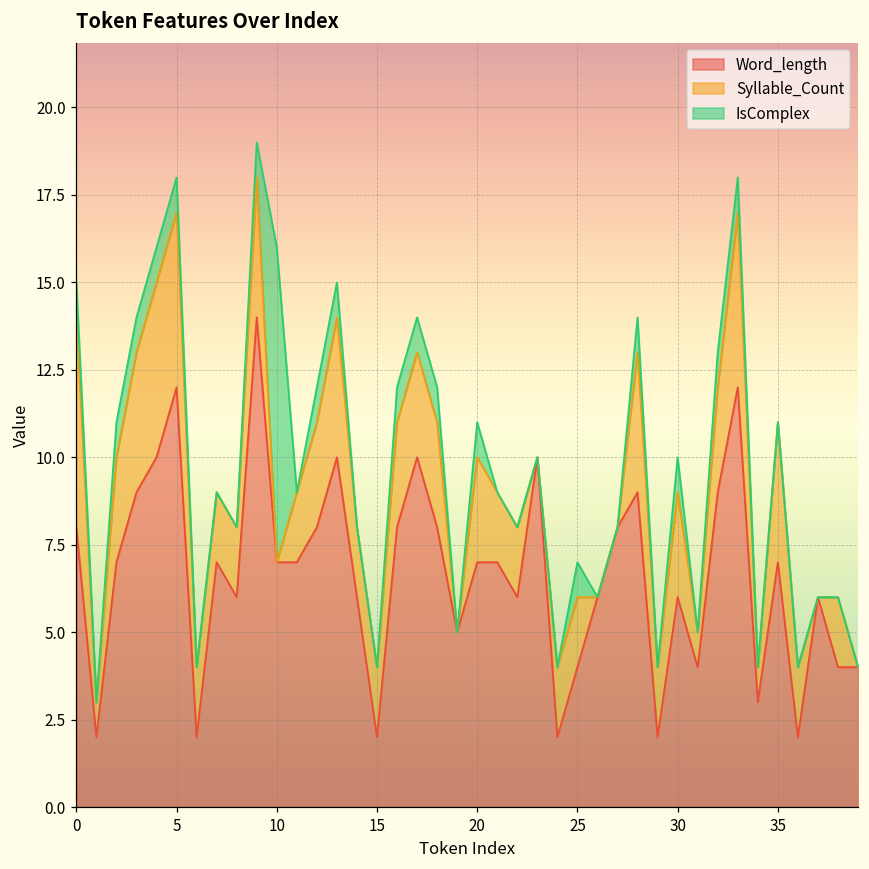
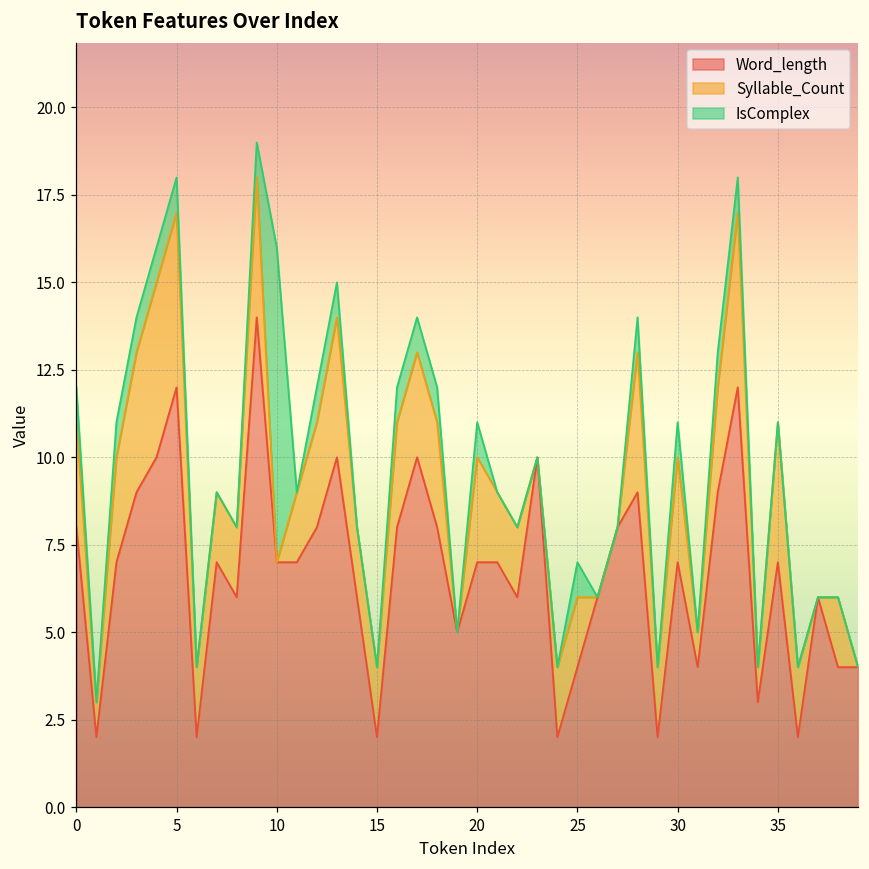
Syllable_Count, 0: 6 -> 3
Word_length, 30: 6 -> 7
